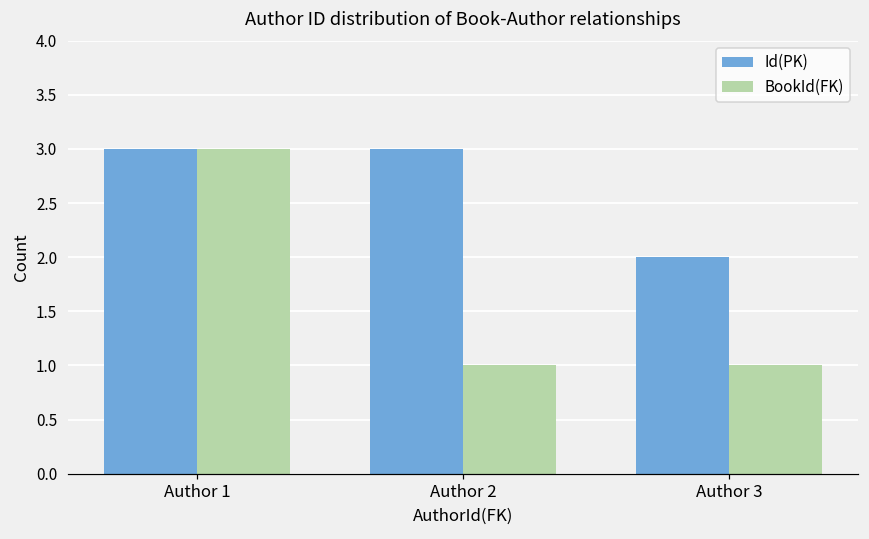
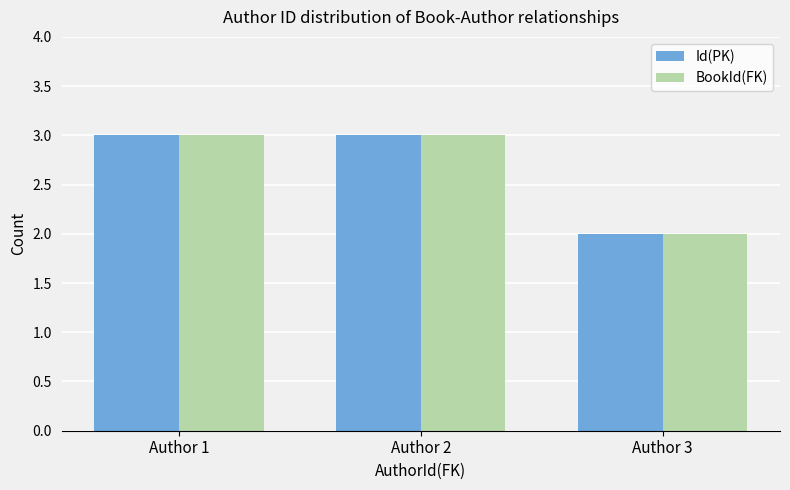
BookId(FK), Author 2: 1 -> 3
BookId(FK), Author 3: 1 -> 2
